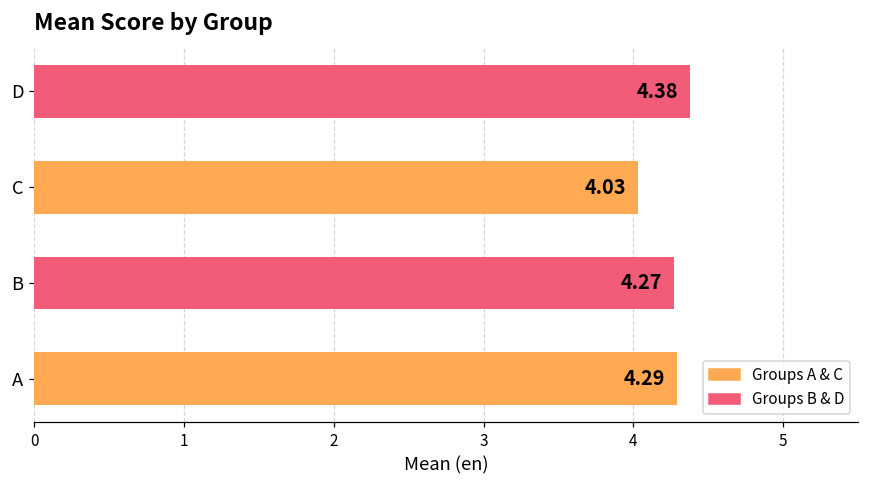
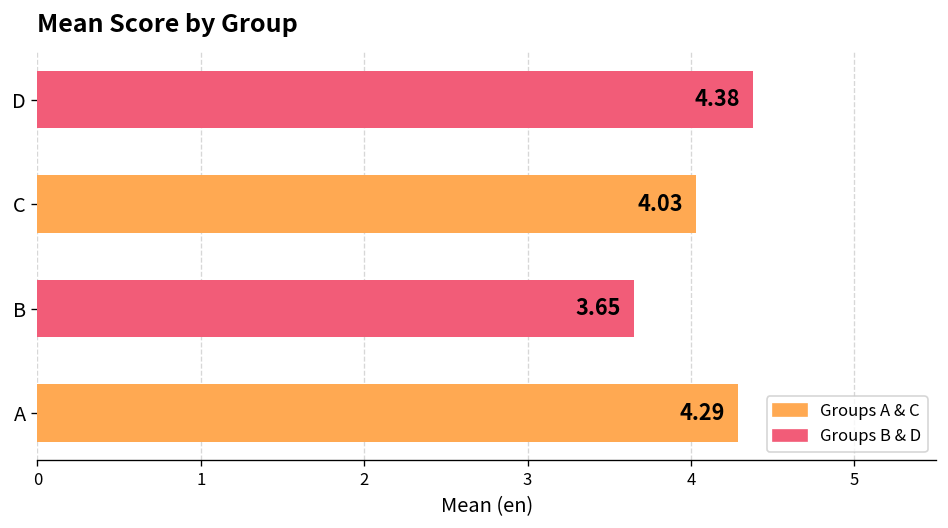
B: 4.27 -> 3.65
